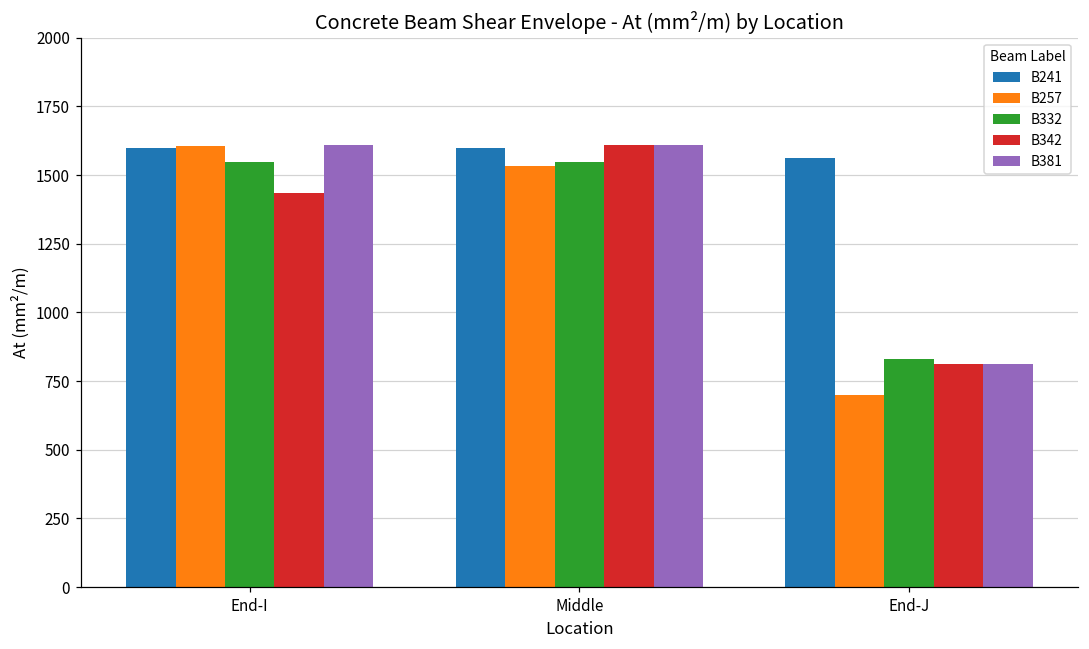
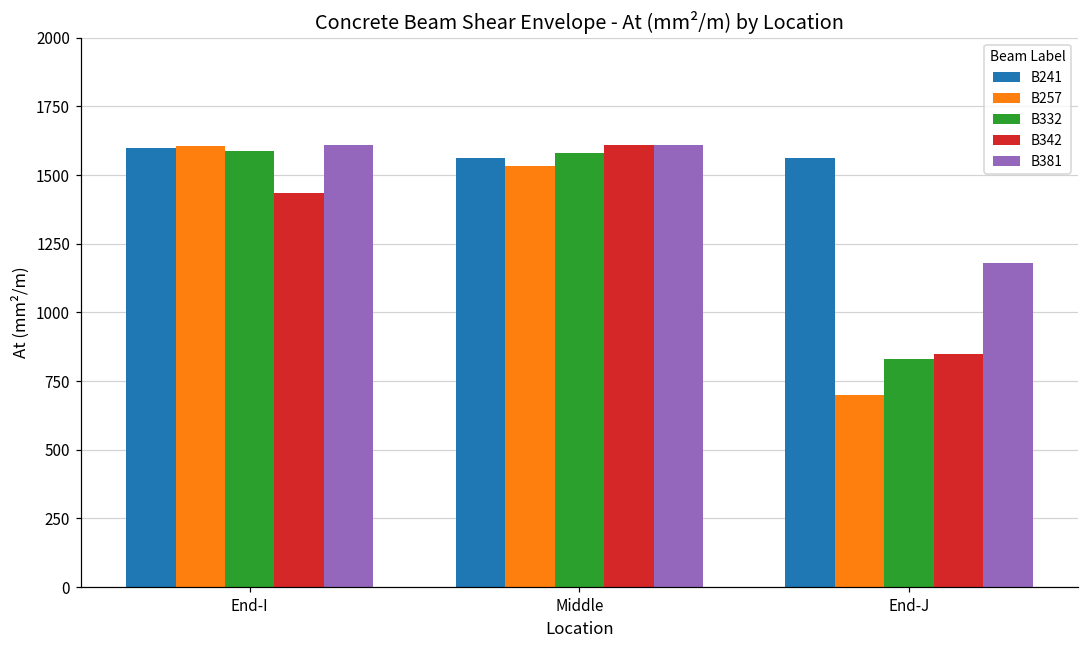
B332, End-I: 1550 -> 1590
B241, Middle: 1600 -> 1560
B332, Middle: 1550 -> 1580
B342, End-J: 810 -> 850
B381, End-J: 810 -> 1180
